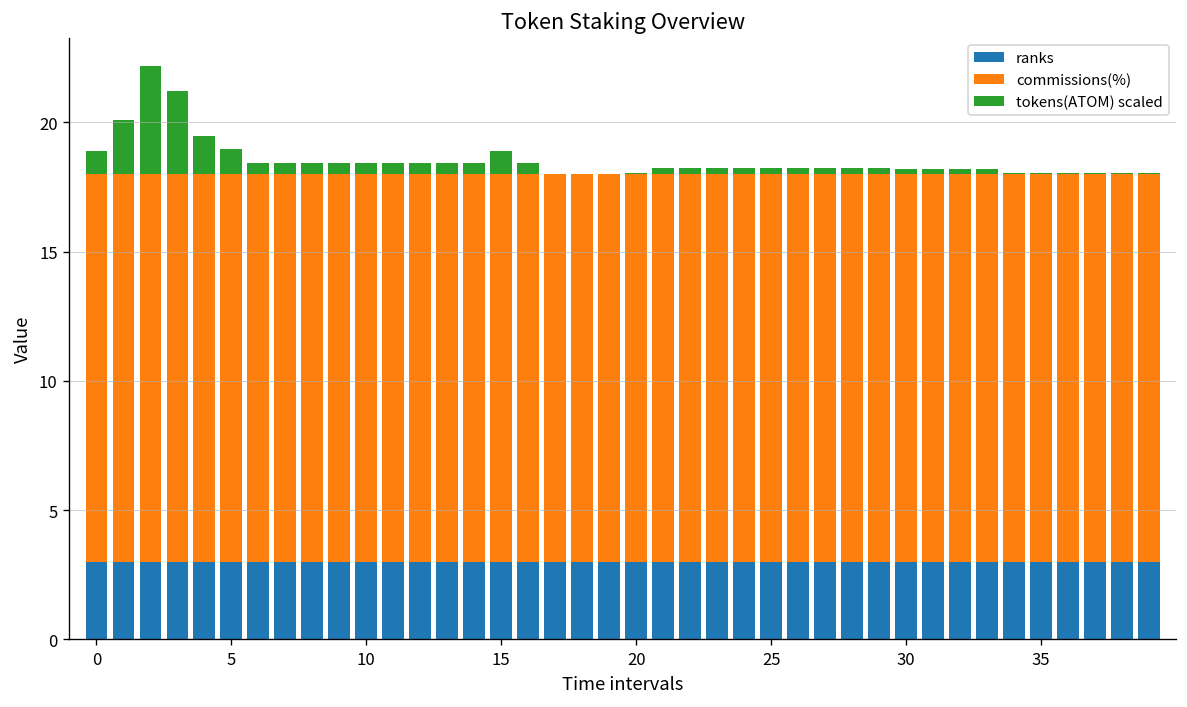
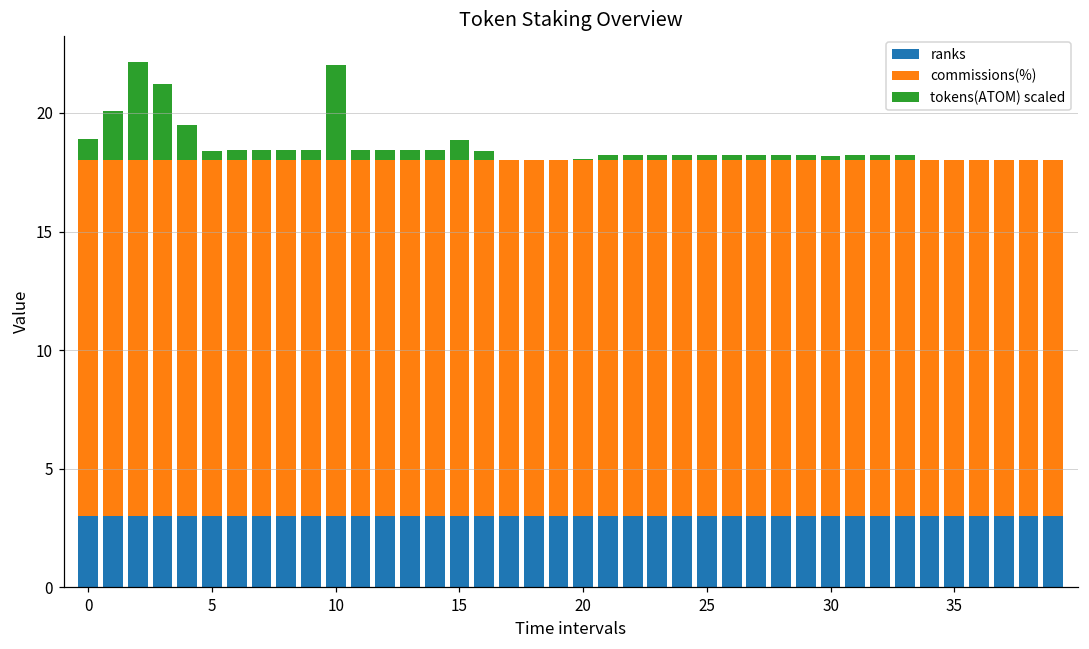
tokens(ATOM) scaled, 5: 1.0 -> 0.4
tokens(ATOM) scaled, 10: 0.4 -> 4.0
